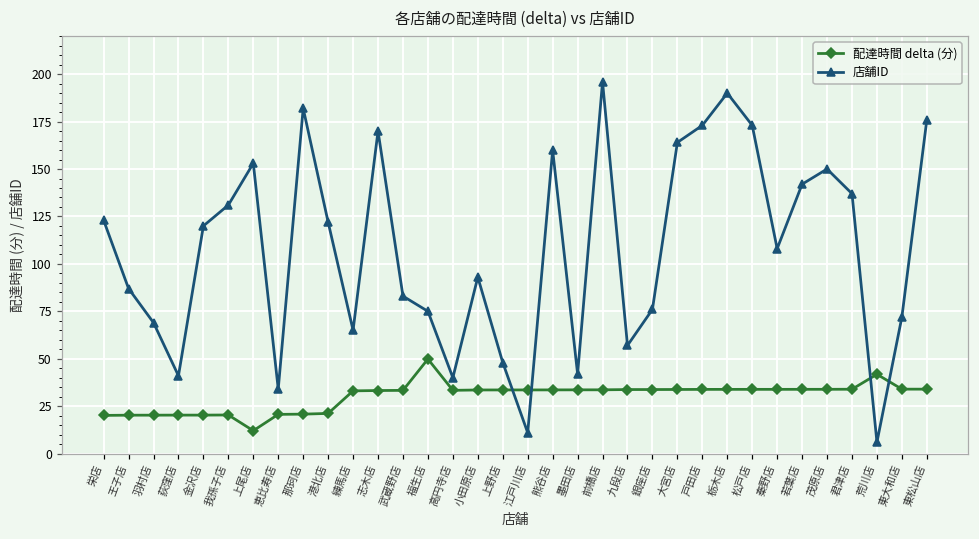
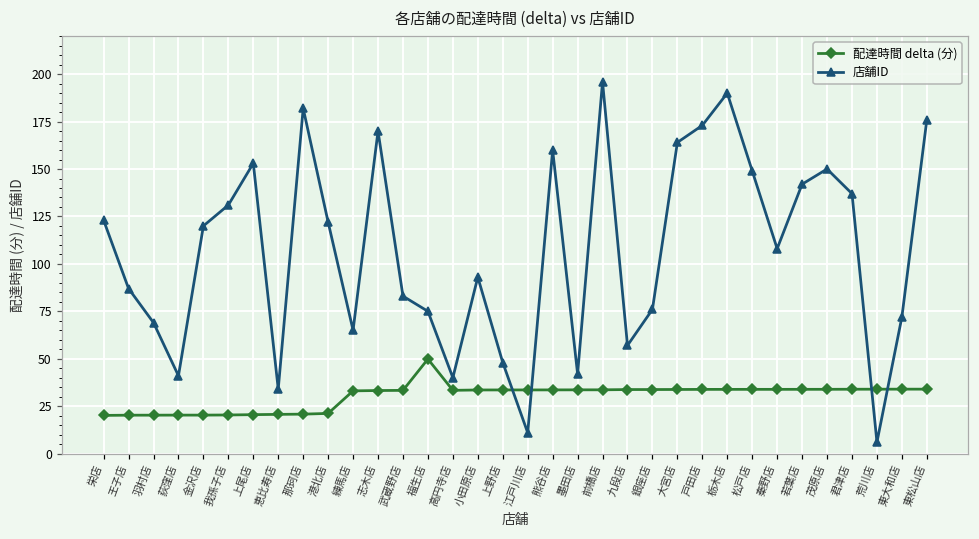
配達時間 delta (分), 上尾店: 12 -> 21
店舗ID, 松戸店: 173 -> 149
配達時間 delta (分), 荒川店: 42 -> 34
